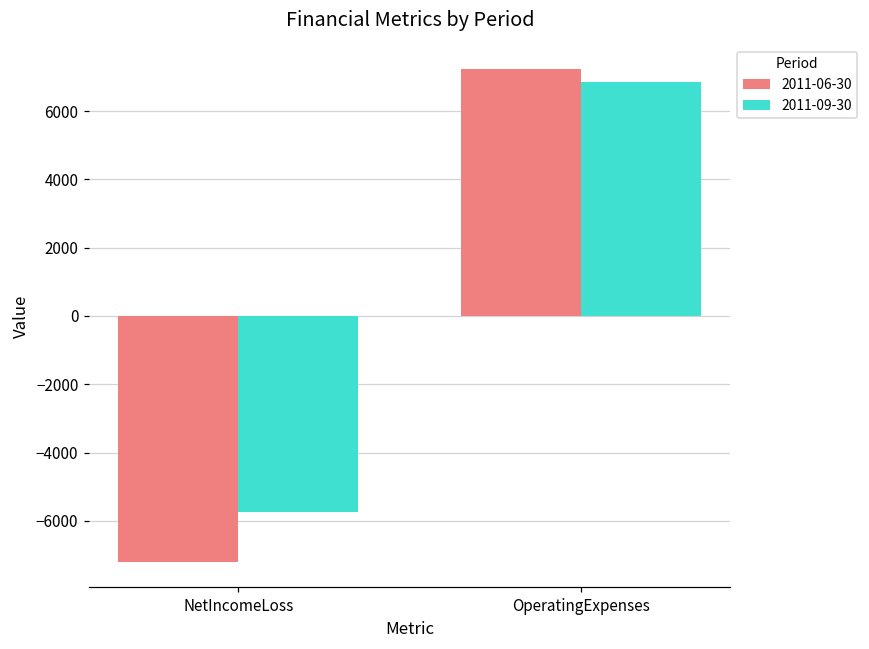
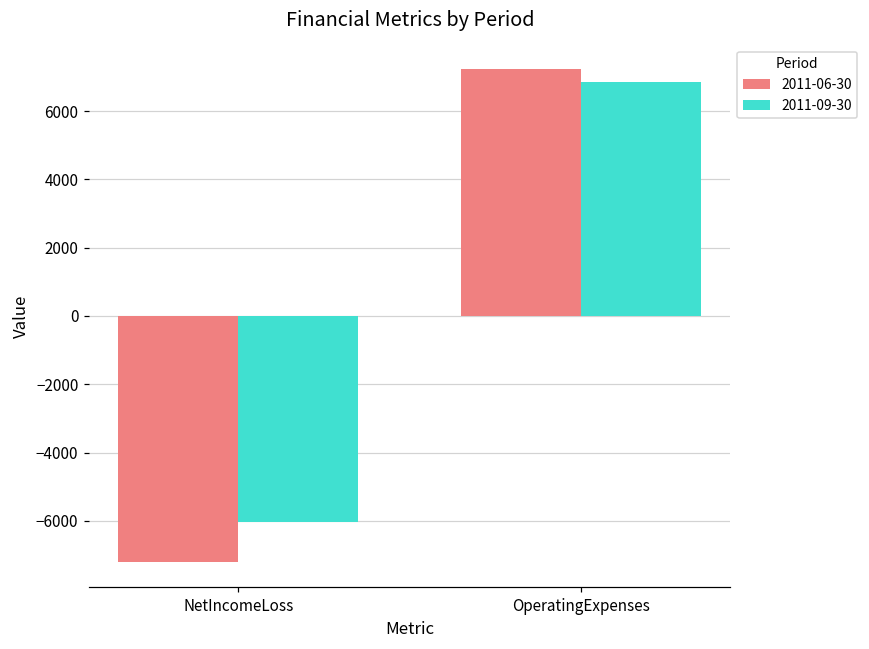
2011-09-30, NetIncomeLoss: -5700 -> -6000
